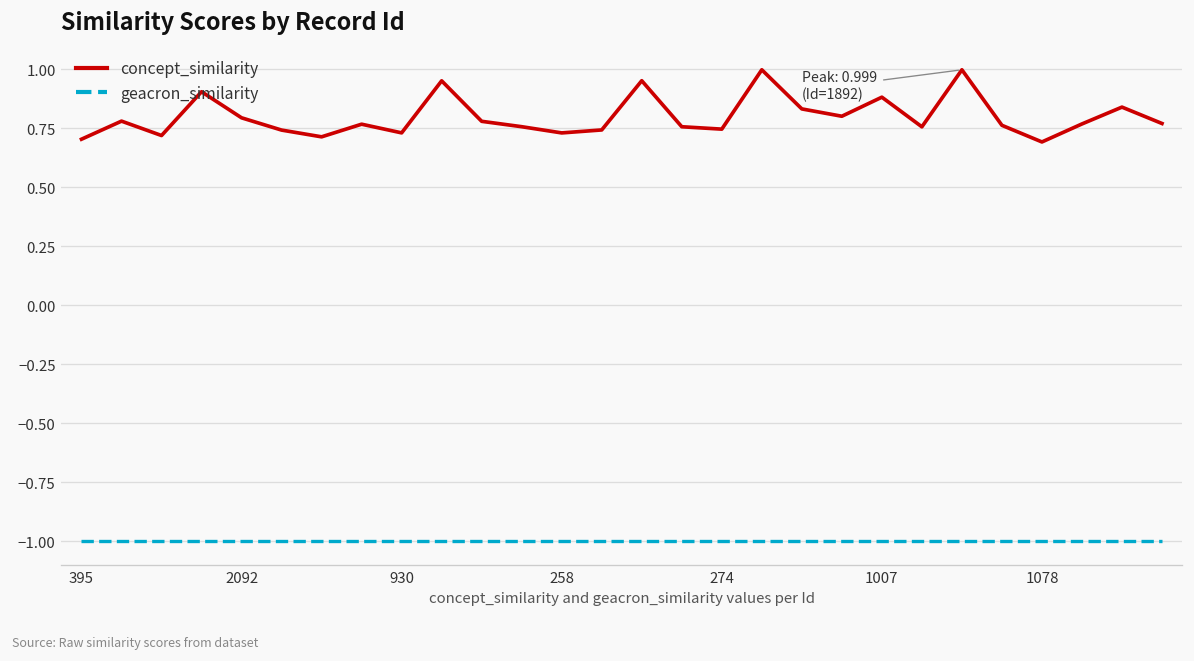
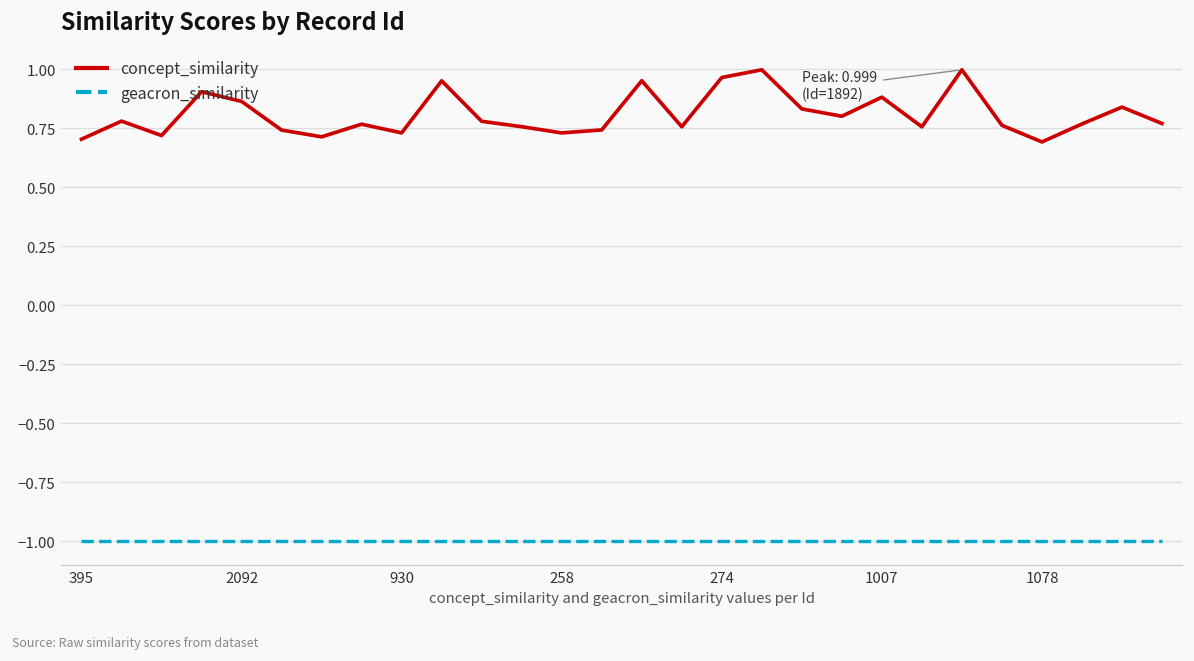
concept_similarity, 2092: 0.80 -> 0.86
concept_similarity, 274: 0.75 -> 0.97
